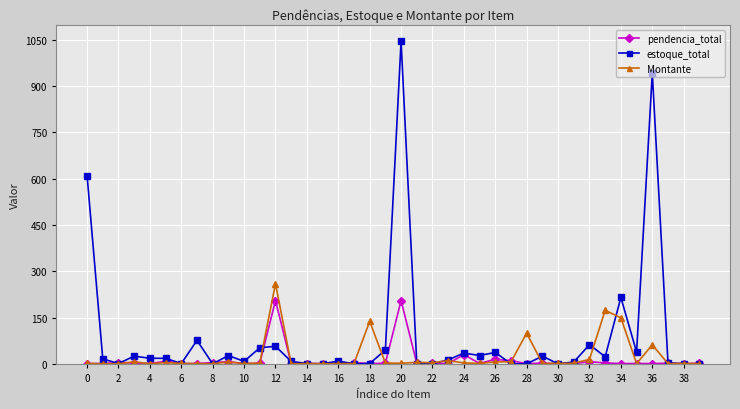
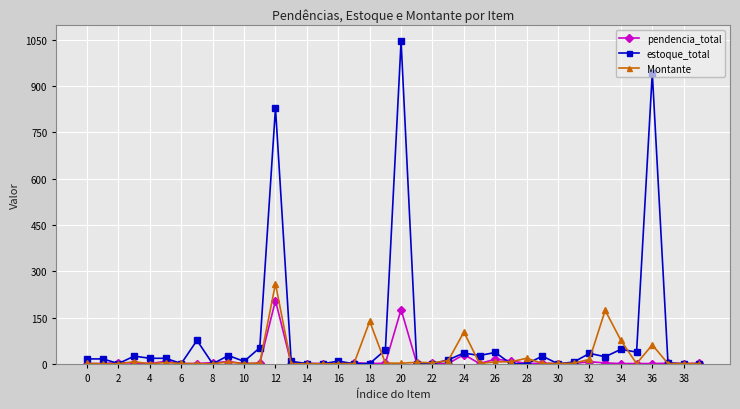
estoque_total, 0: 610 -> 20
estoque_total, 12: 60 -> 830
pendencia_total, 20: 210 -> 180
Montante, 24: 0 -> 100
Montante, 28: 100 -> 20
estoque_total, 32: 60 -> 30
estoque_total, 34: 220 -> 50
Montante, 34: 150 -> 80
